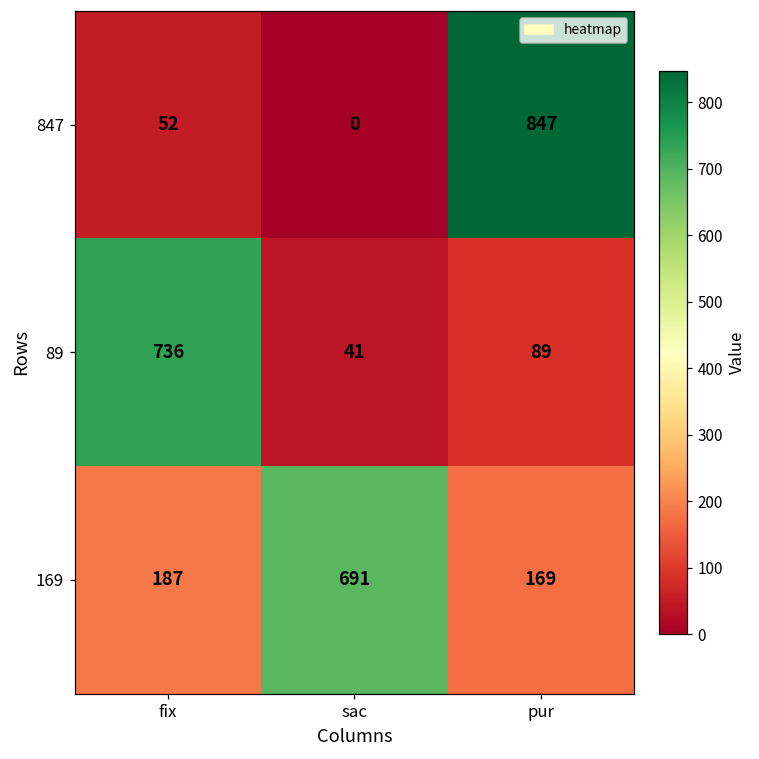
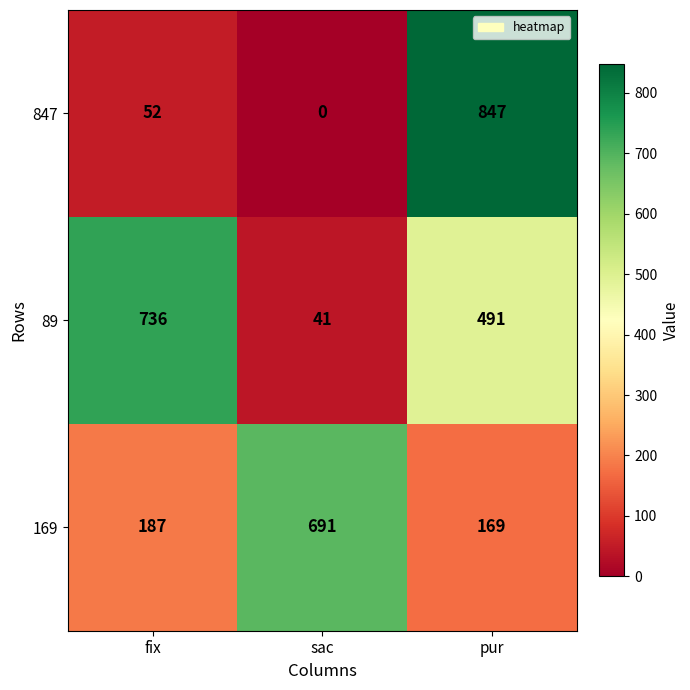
89, pur: 89 -> 491
